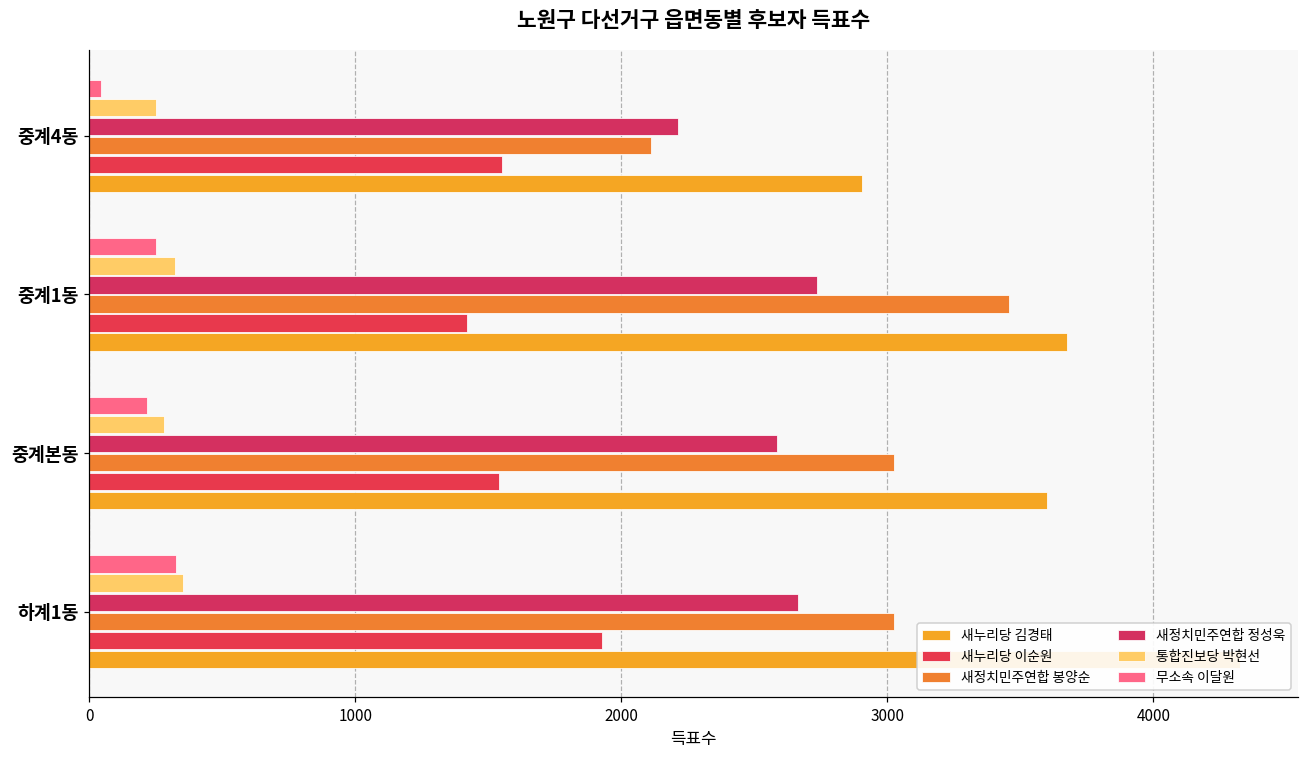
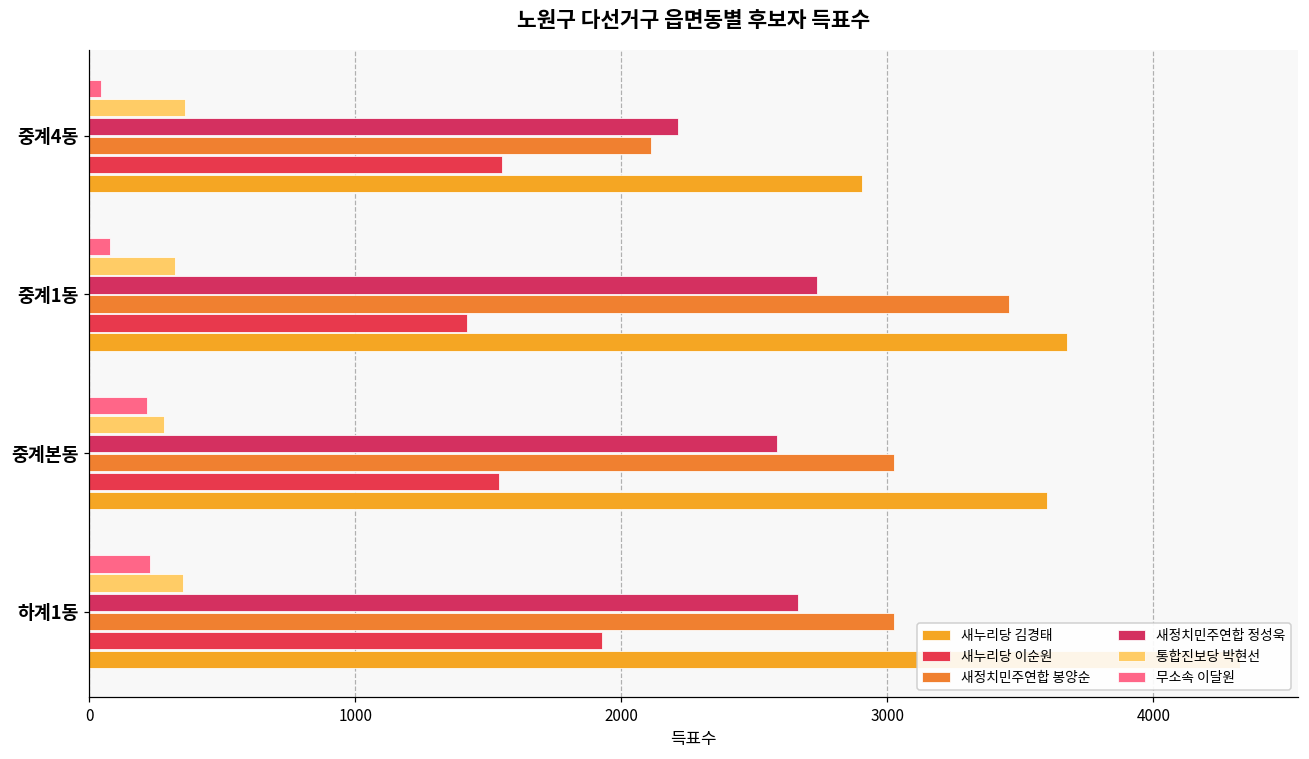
통합진보당 박현선, 중계4동: 250 -> 360
무소속 이달원, 중계1동: 250 -> 80
무소속 이달원, 하계1동: 330 -> 230
